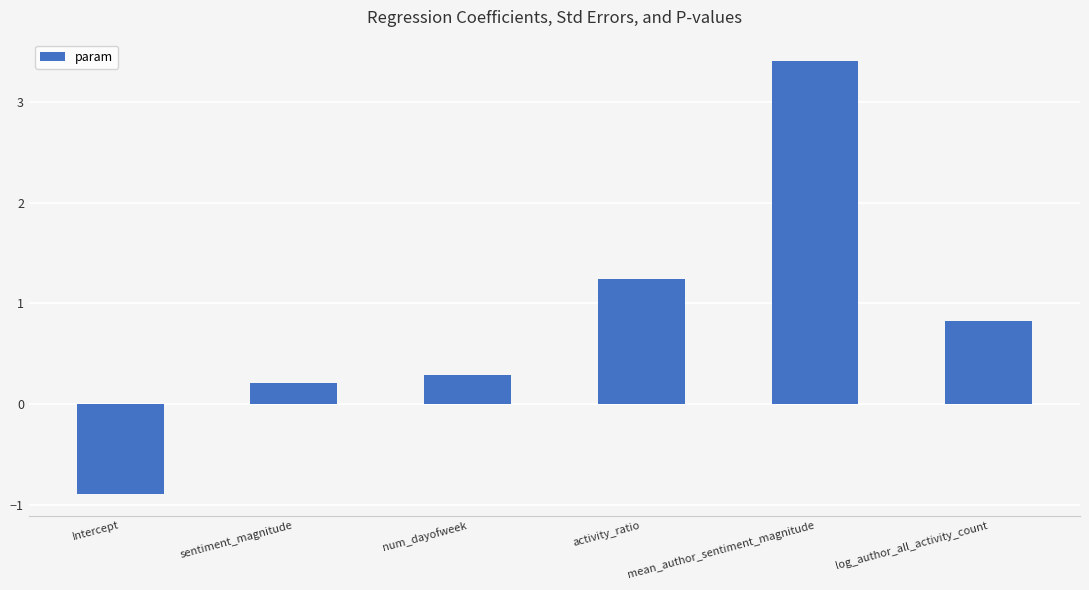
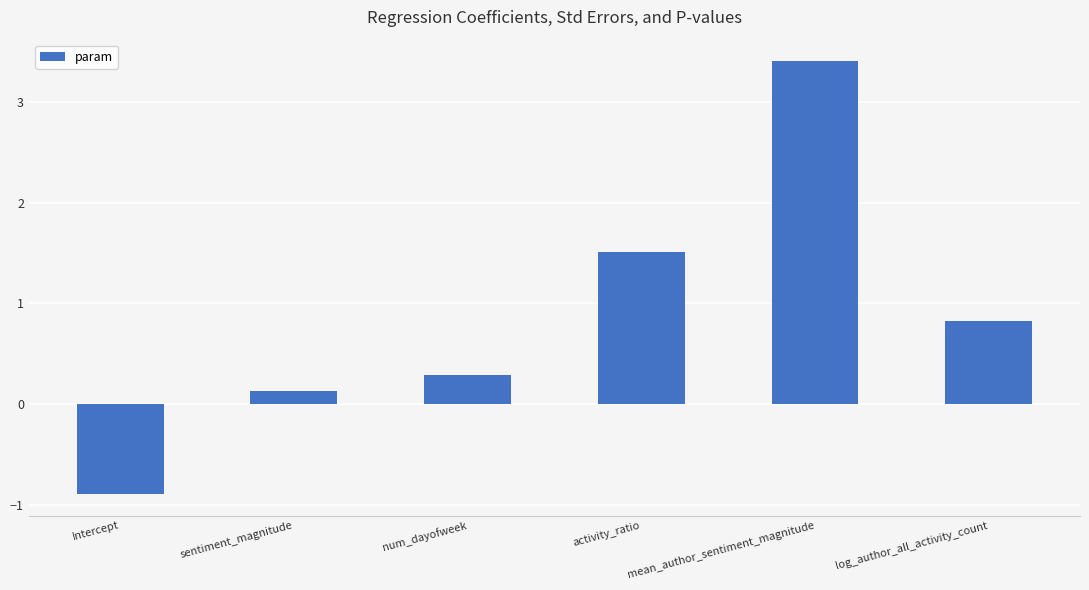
sentiment_magnitude: 0.21 -> 0.13
activity_ratio: 1.25 -> 1.51
